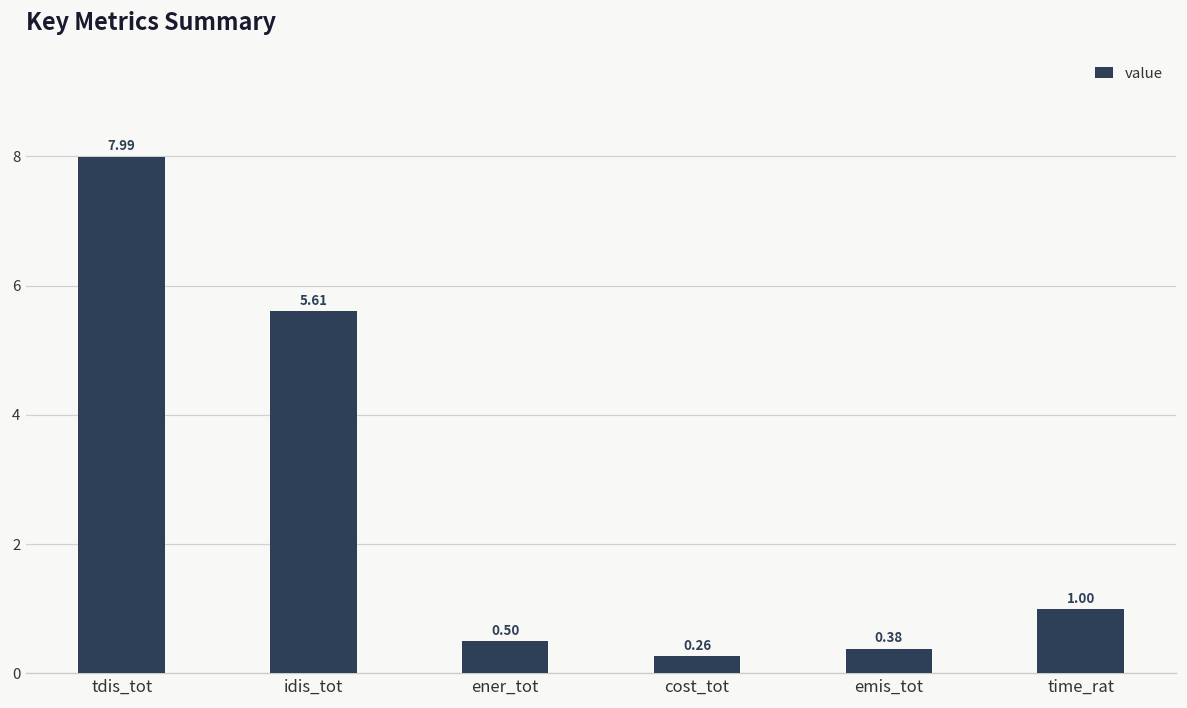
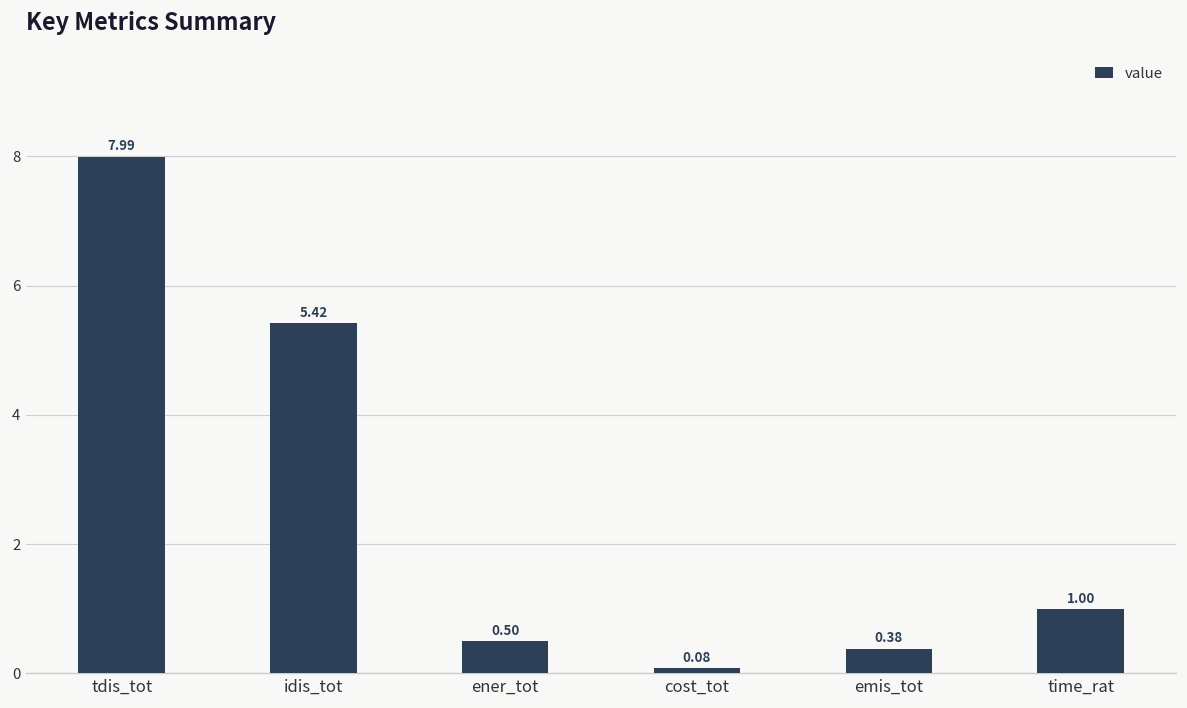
idis_tot: 5.61 -> 5.42
cost_tot: 0.26 -> 0.08
